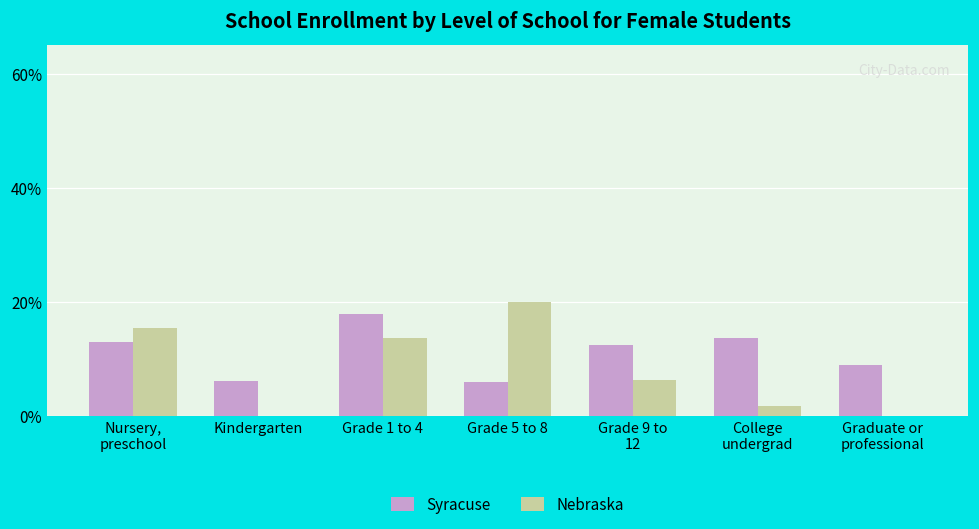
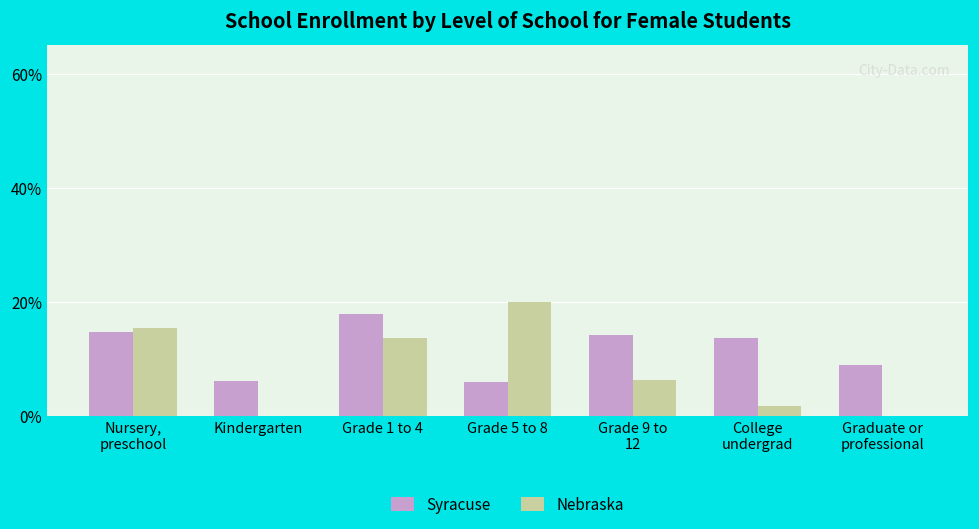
Syracuse, Nursery, preschool: 13% -> 15%
Syracuse, Grade 9 to 12: 12% -> 14%
